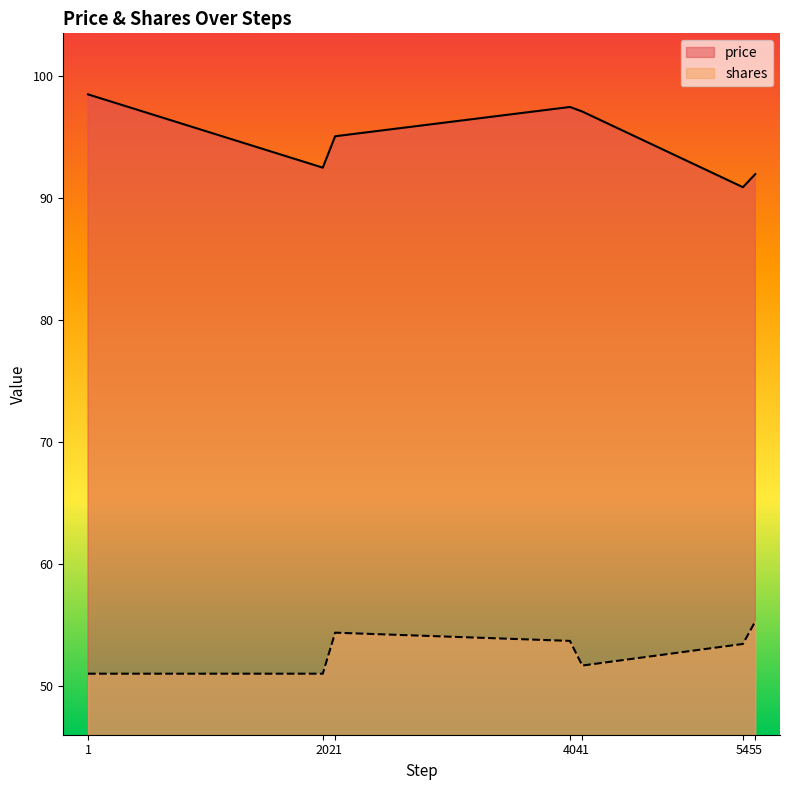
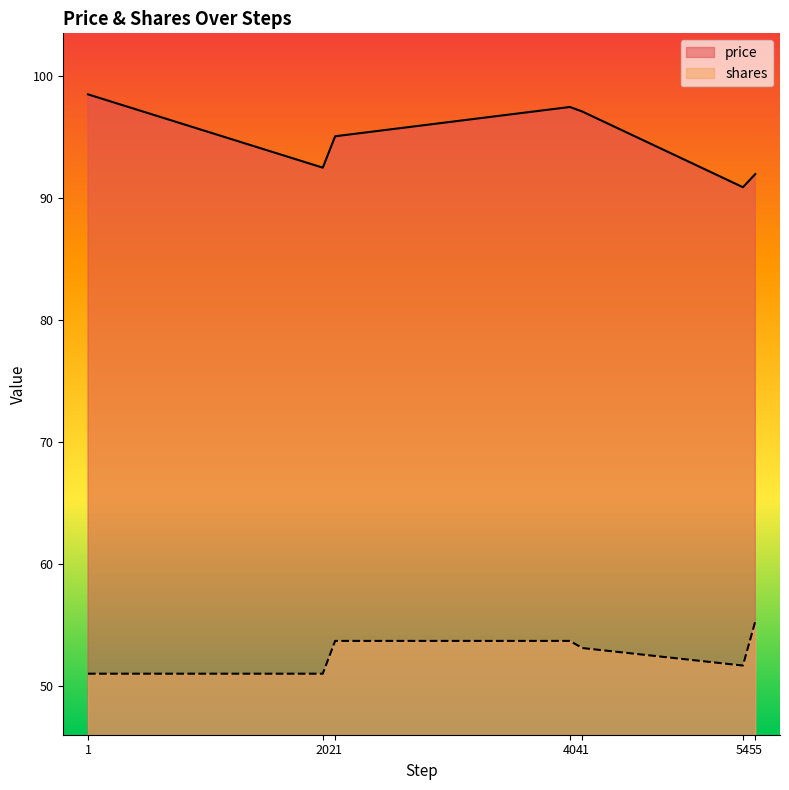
shares, 21: 54.4 -> 53.7
shares, 41: 51.7 -> 53.1
shares, 54: 53.5 -> 51.7
